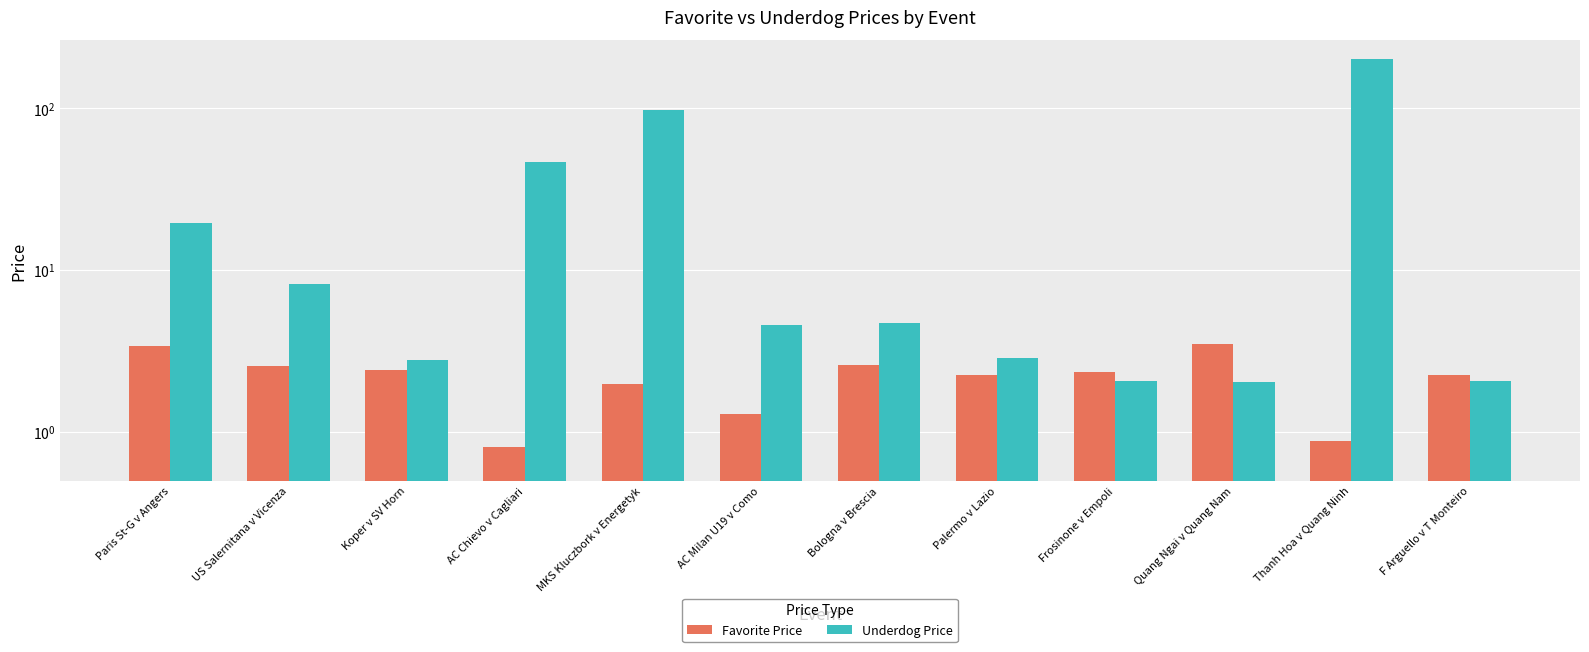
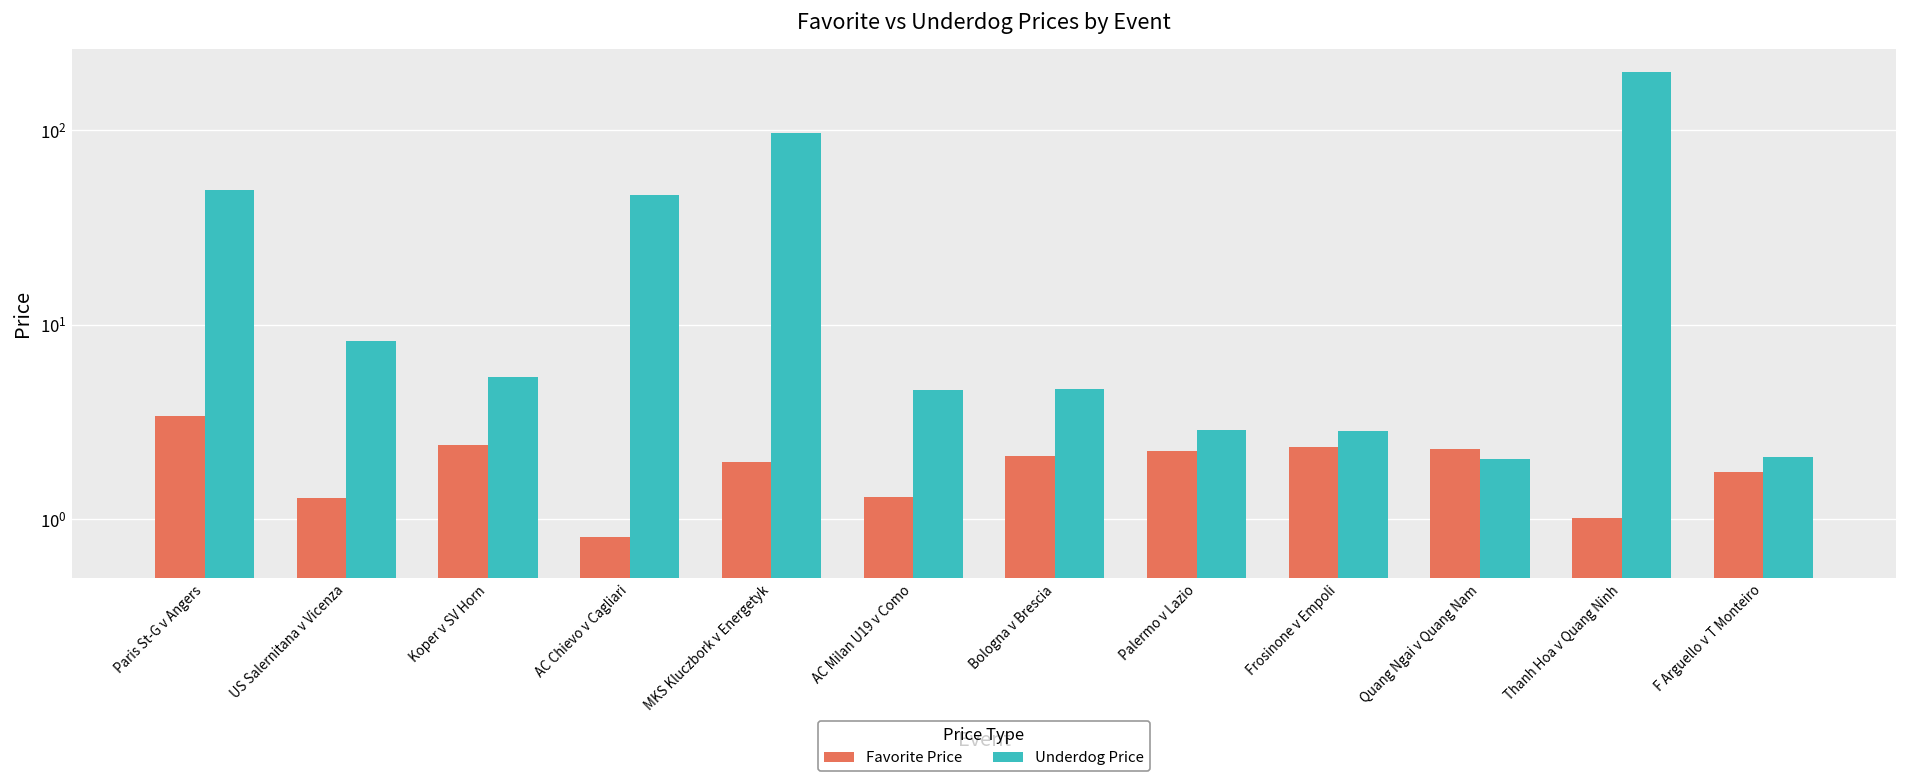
Underdog Price, Paris St-G v Angers: 20 -> 50
Favorite Price, US Salernitana v Vicenza: 2.5 -> 1.3
Underdog Price, Koper v SV Horn: 2.8 -> 5.4
Favorite Price, Bologna v Brescia: 2.6 -> 2.1
Underdog Price, Frosinone v Empoli: 2.1 -> 2.8
Favorite Price, Quang Ngai v Quang Nam: 3.5 -> 2.3
Favorite Price, Thanh Hoa v Quang Ninh: 0.9 -> 1.0
Favorite Price, F Arguello v T Monteiro: 2.3 -> 1.7
